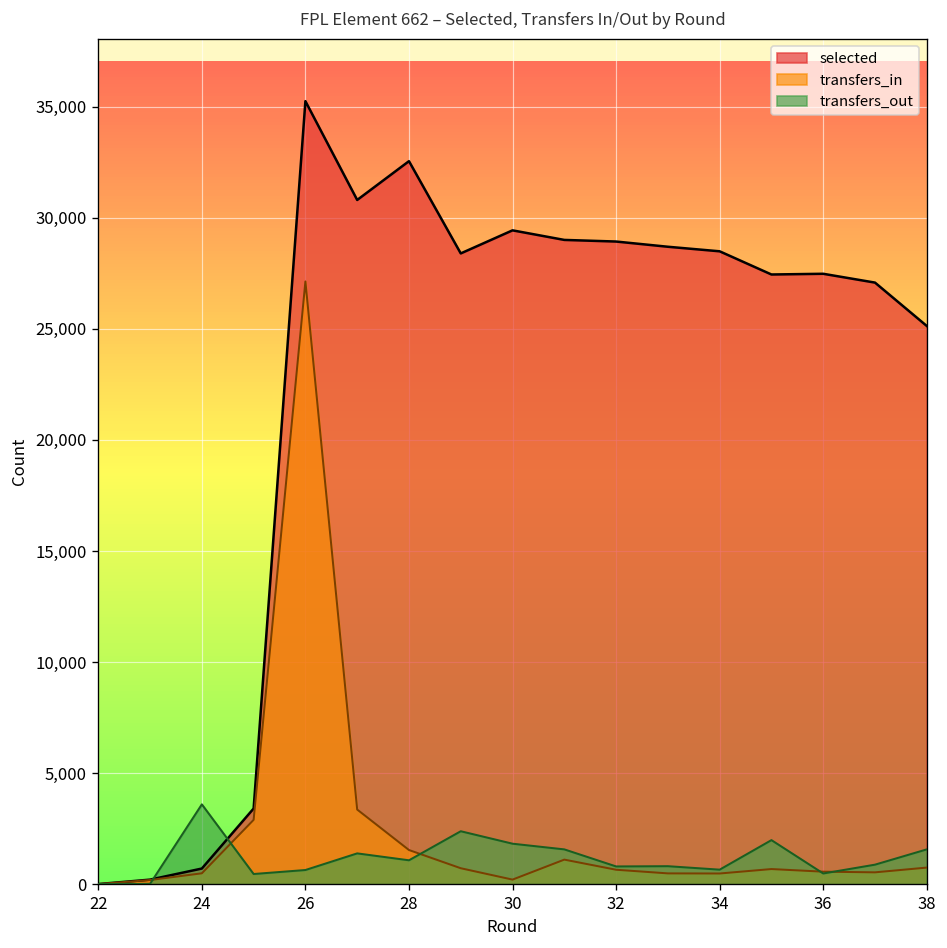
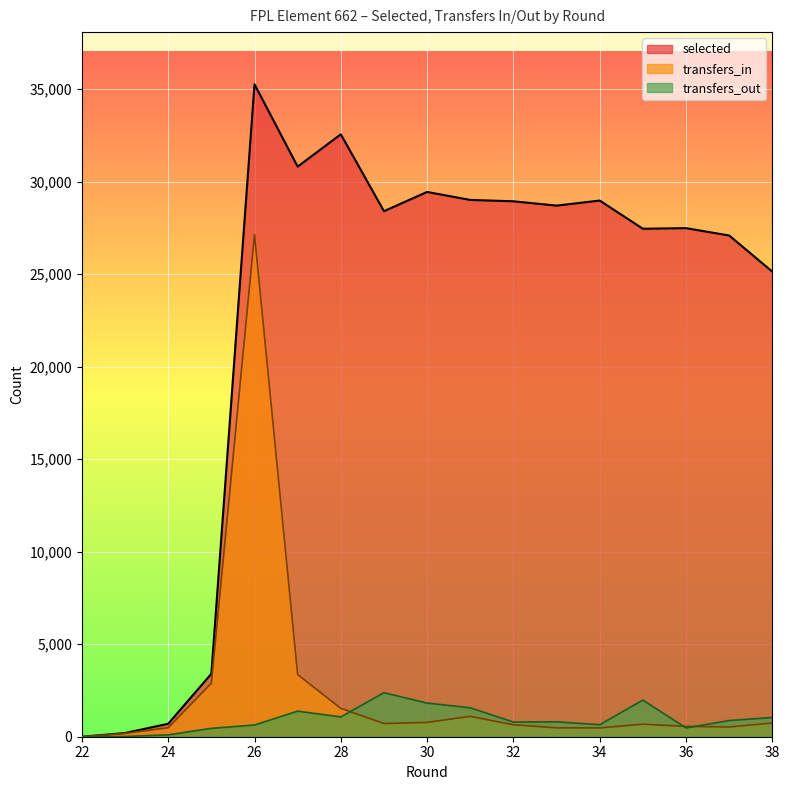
transfers_out, 24: 3,600 -> 100
transfers_in, 30: 200 -> 800
selected, 34: 28,500 -> 29,000
transfers_out, 38: 1,600 -> 1,000
